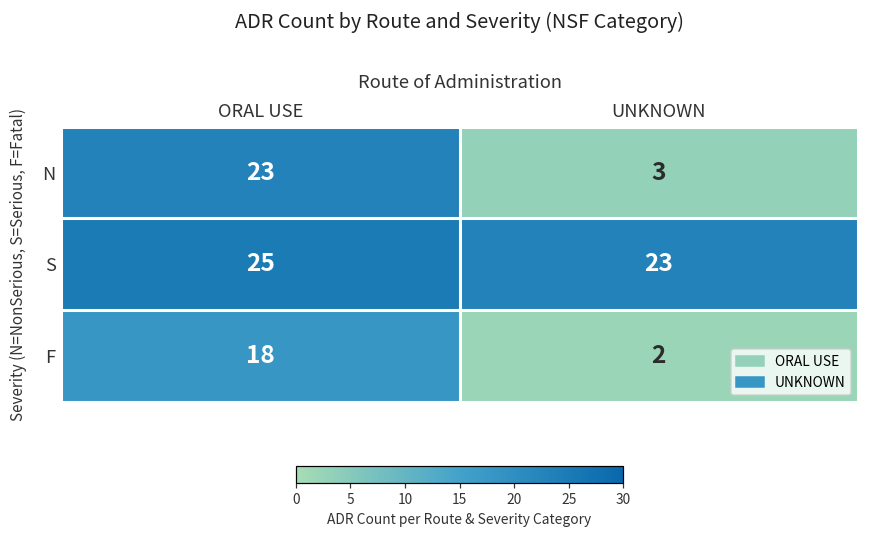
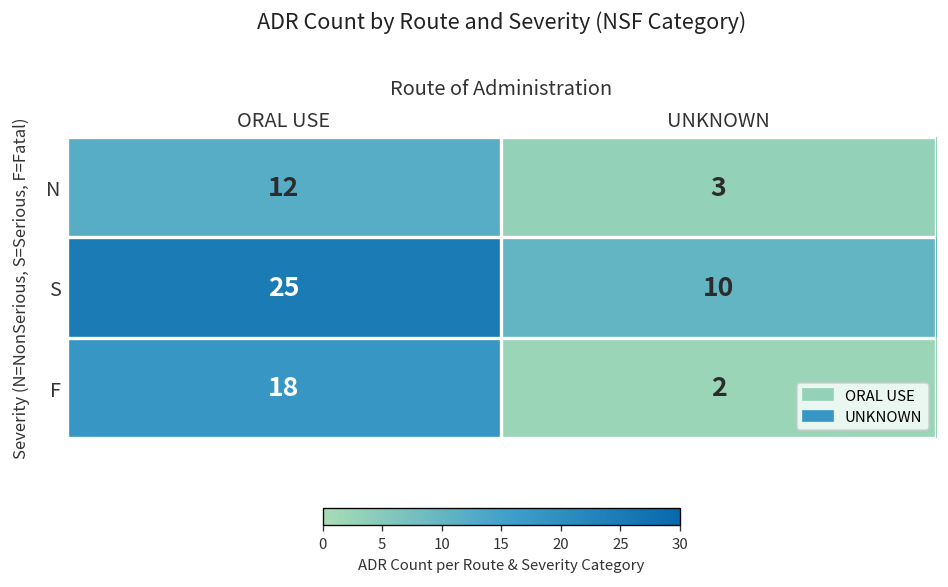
N, ORAL USE: 23 -> 12
S, UNKNOWN: 23 -> 10
